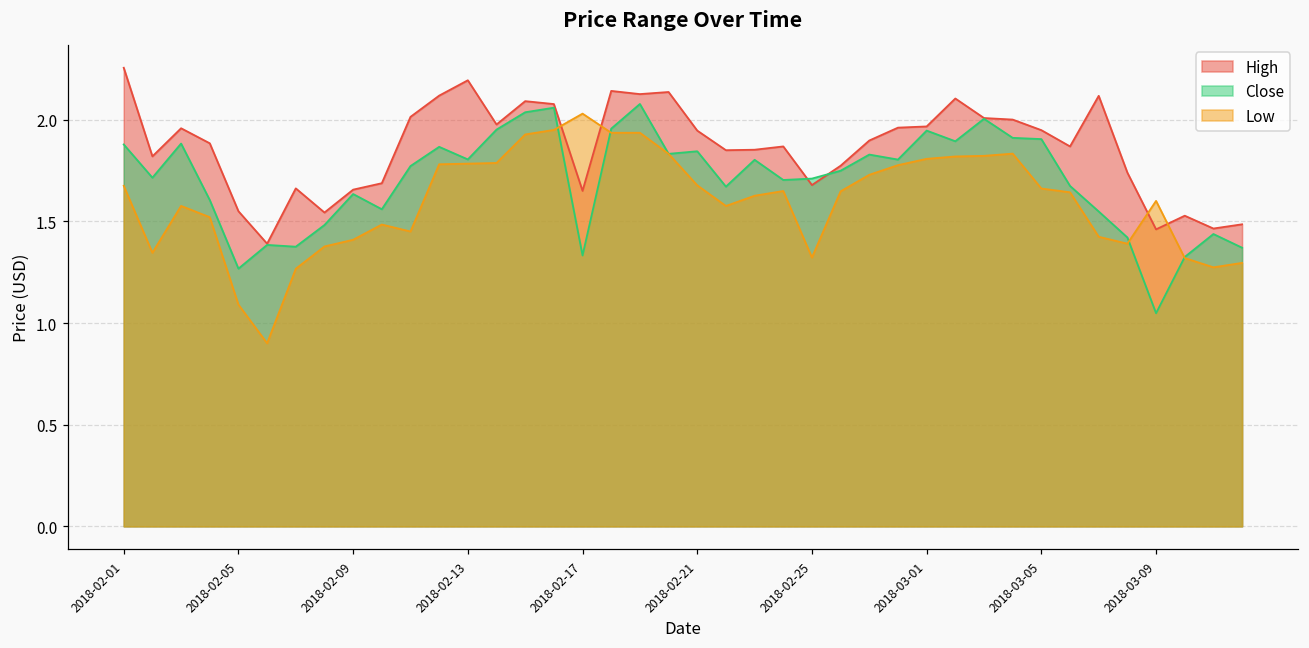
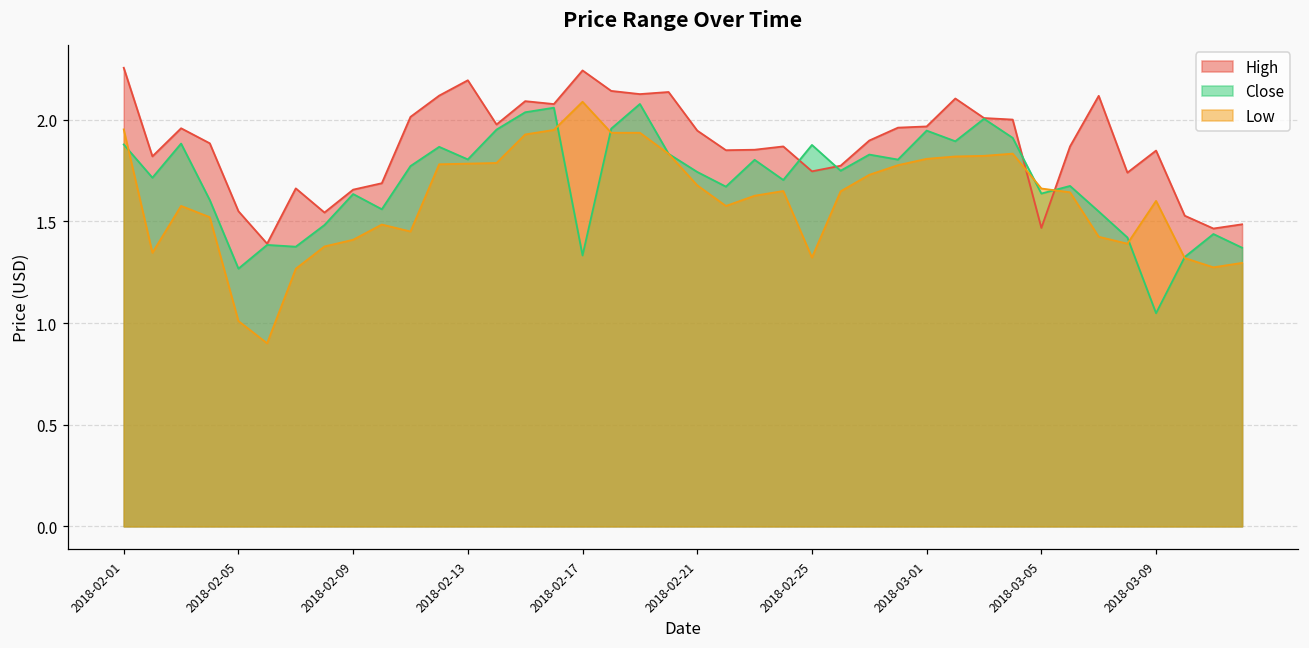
Low, 2018-02-01: 1.68 -> 1.95
Low, 2018-02-05: 1.09 -> 1.01
High, 2018-02-17: 1.65 -> 2.24
Low, 2018-02-17: 2.03 -> 2.09
Close, 2018-02-21: 1.84 -> 1.74
High, 2018-02-25: 1.68 -> 1.75
Close, 2018-02-25: 1.71 -> 1.88
High, 2018-03-05: 1.95 -> 1.47
Close, 2018-03-05: 1.90 -> 1.64
High, 2018-03-09: 1.46 -> 1.85
